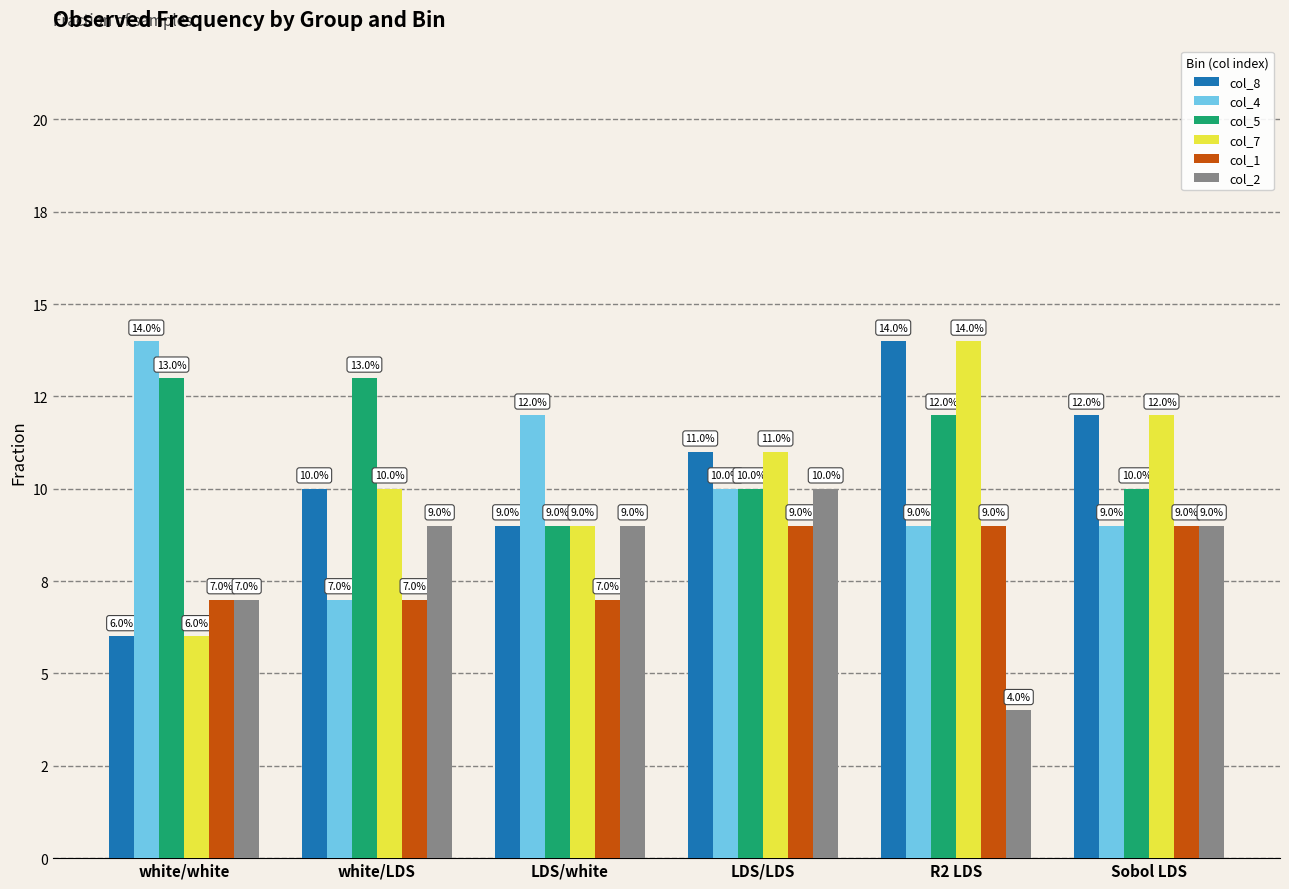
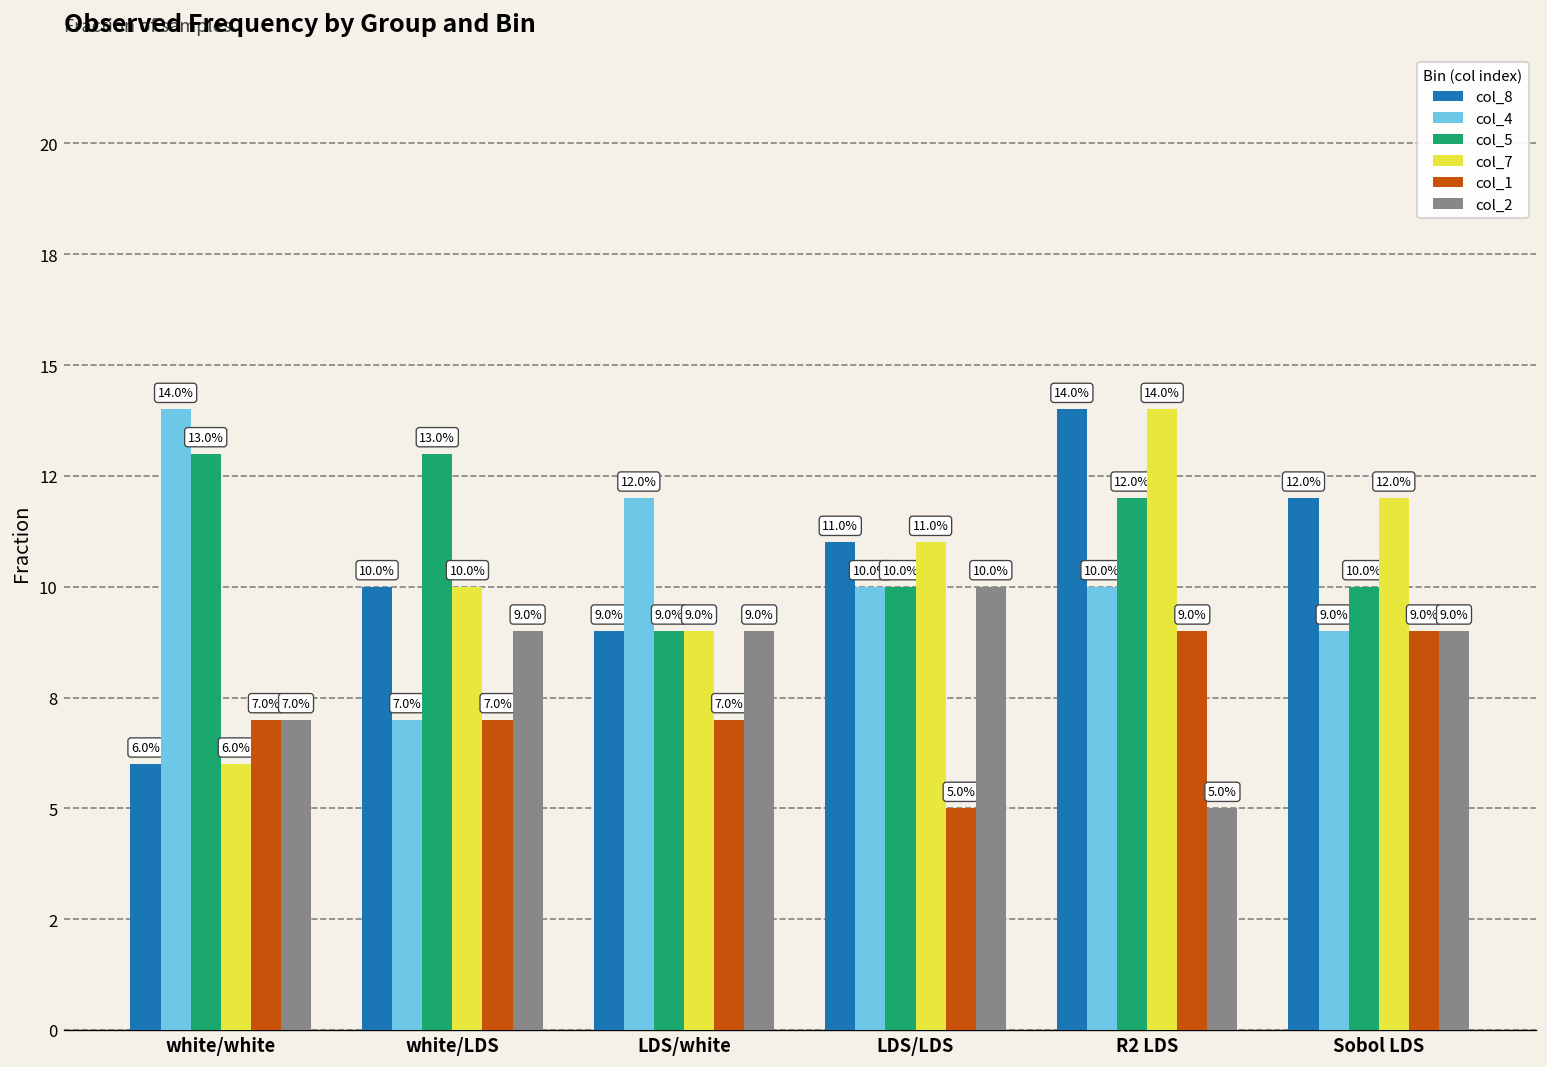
col_1, LDS/LDS: 9.0% -> 5.0%
col_4, R2 LDS: 9.0% -> 10.0%
col_2, R2 LDS: 4.0% -> 5.0%
